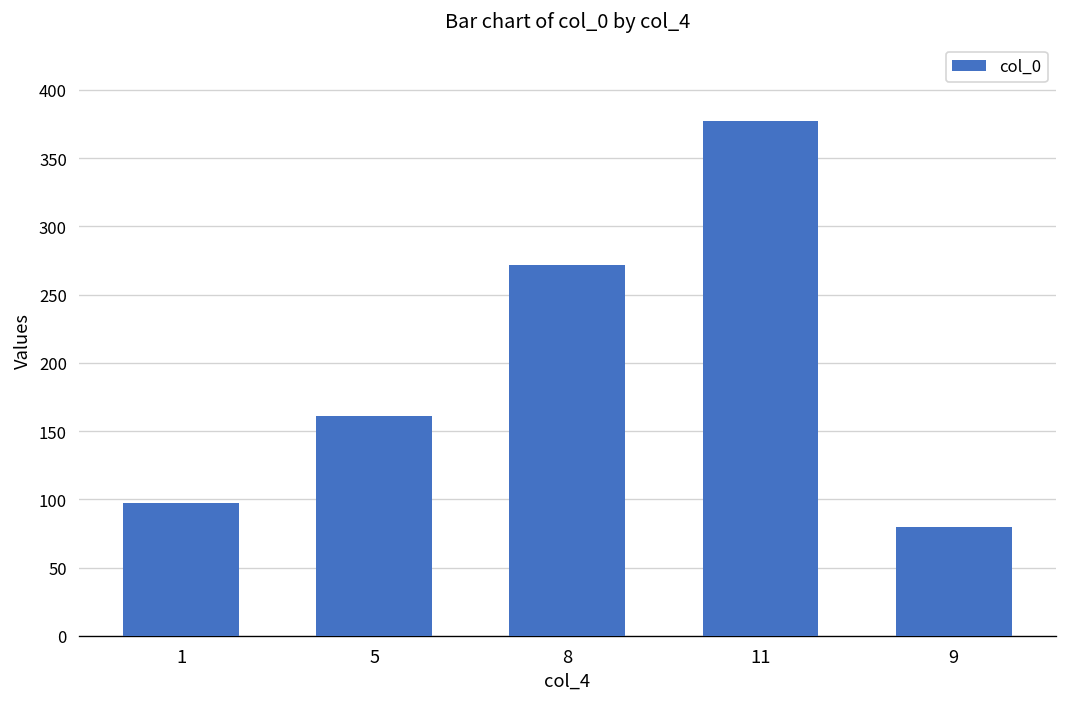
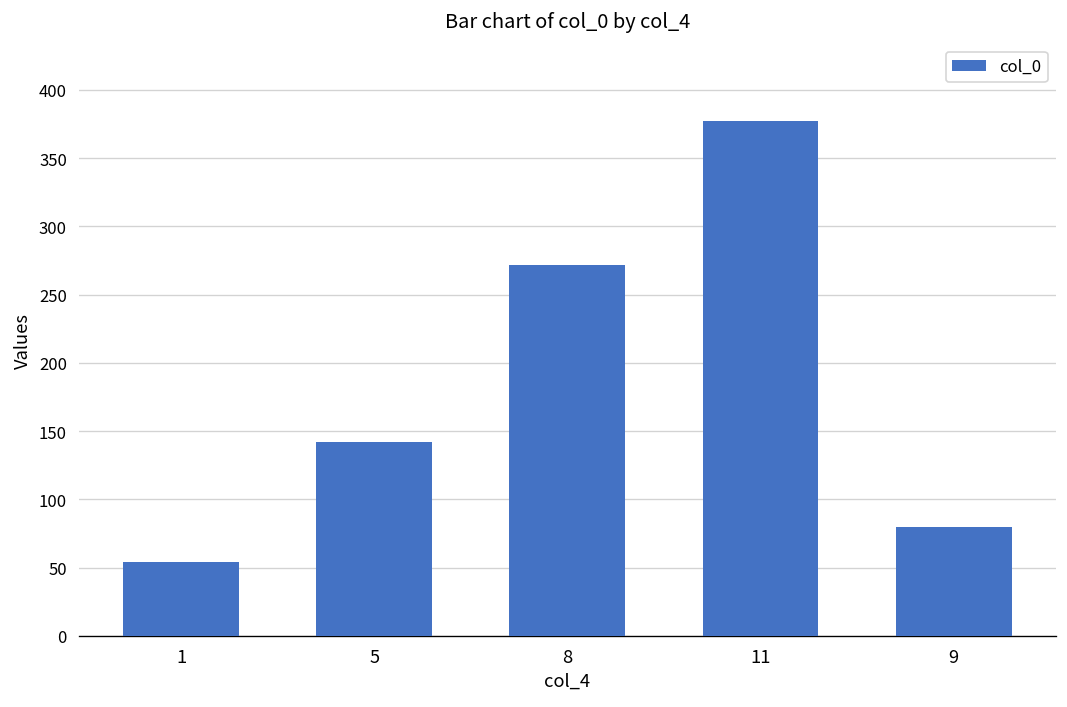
1: 97 -> 54
5: 161 -> 142
